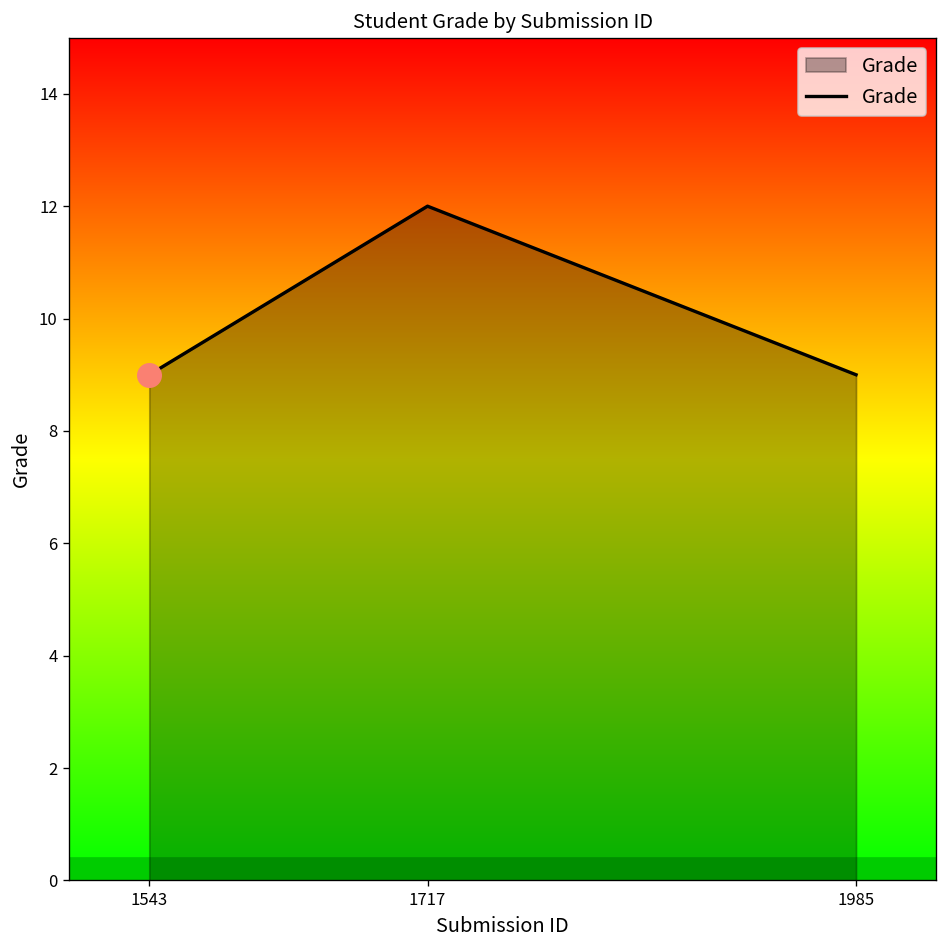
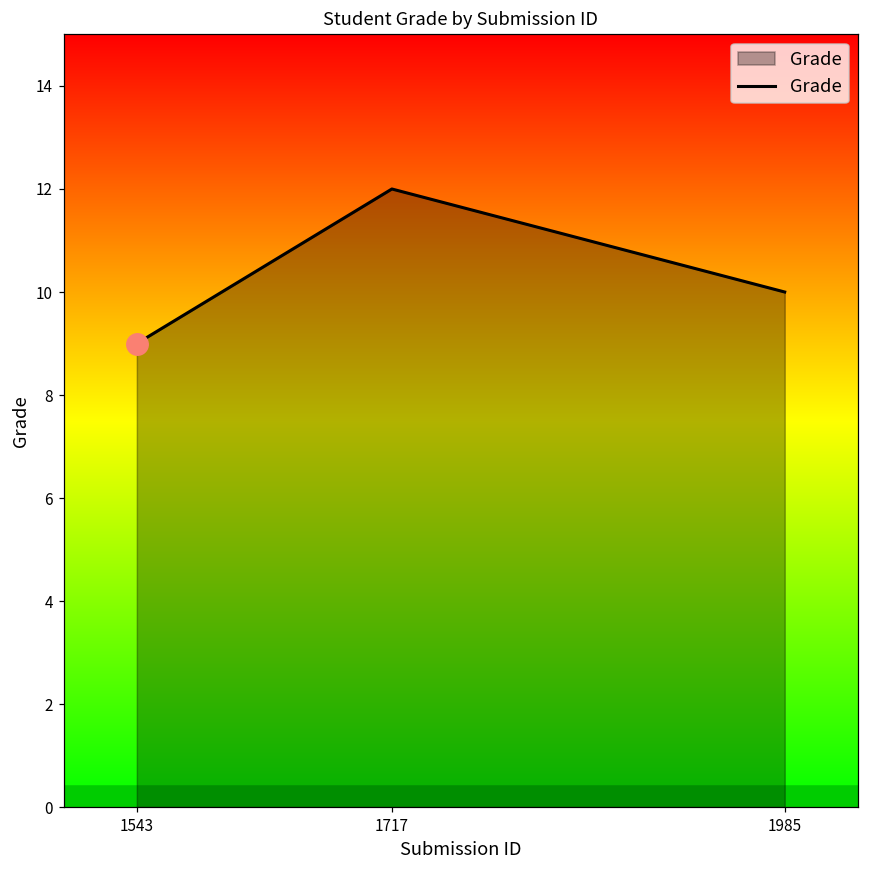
Grade, 1985: 9 -> 10
